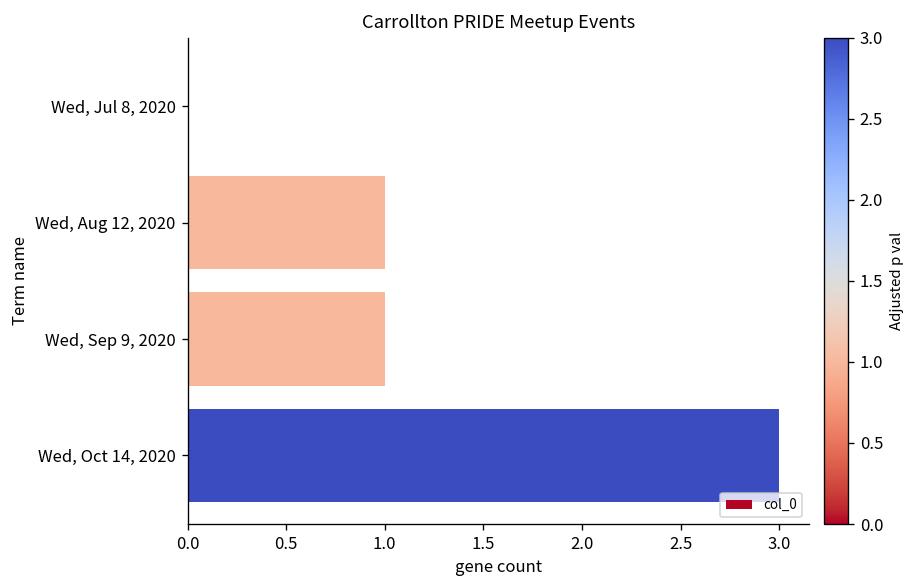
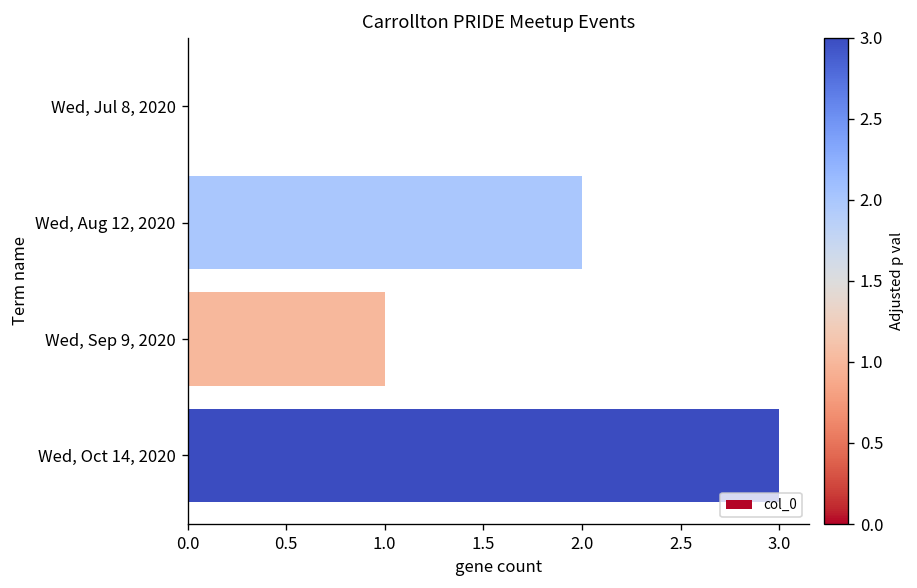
Wed, Aug 12, 2020: 1 -> 2
